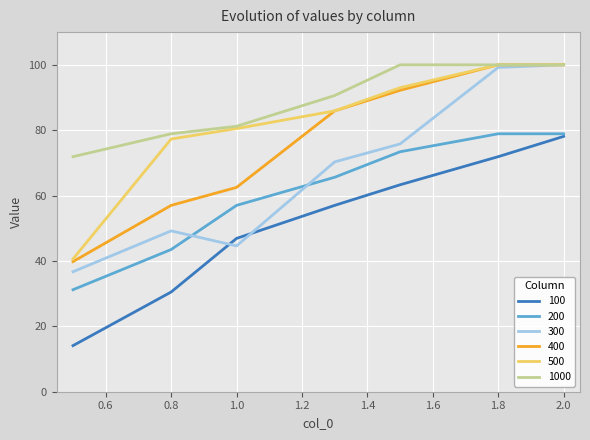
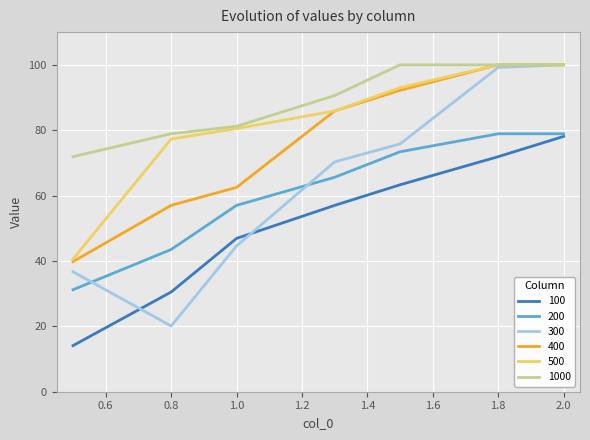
300, 0.8: 49 -> 20
